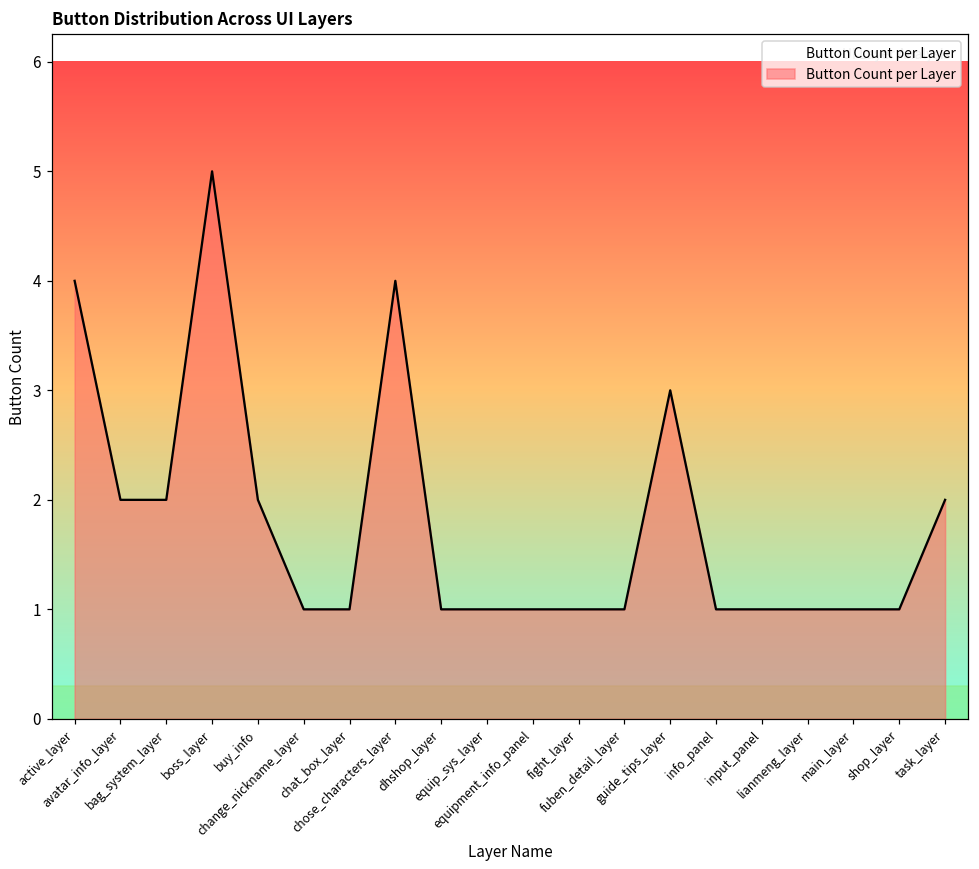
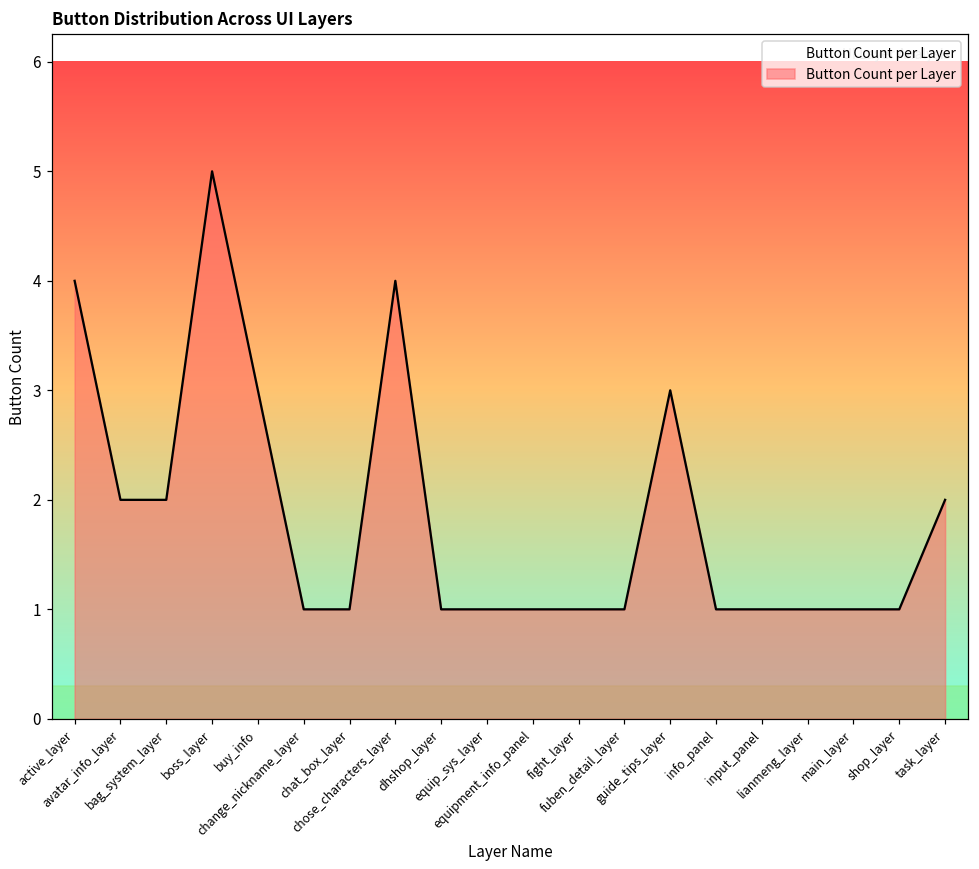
buy_info: 2 -> 3
